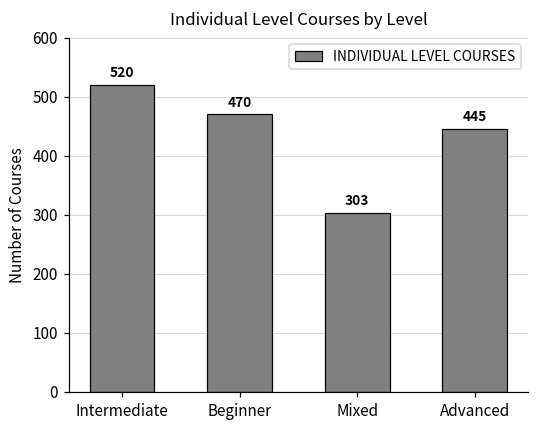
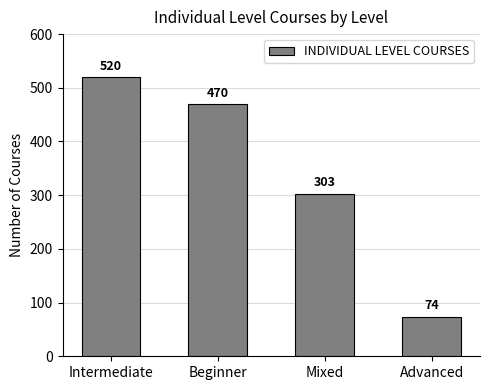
Advanced: 445 -> 74
